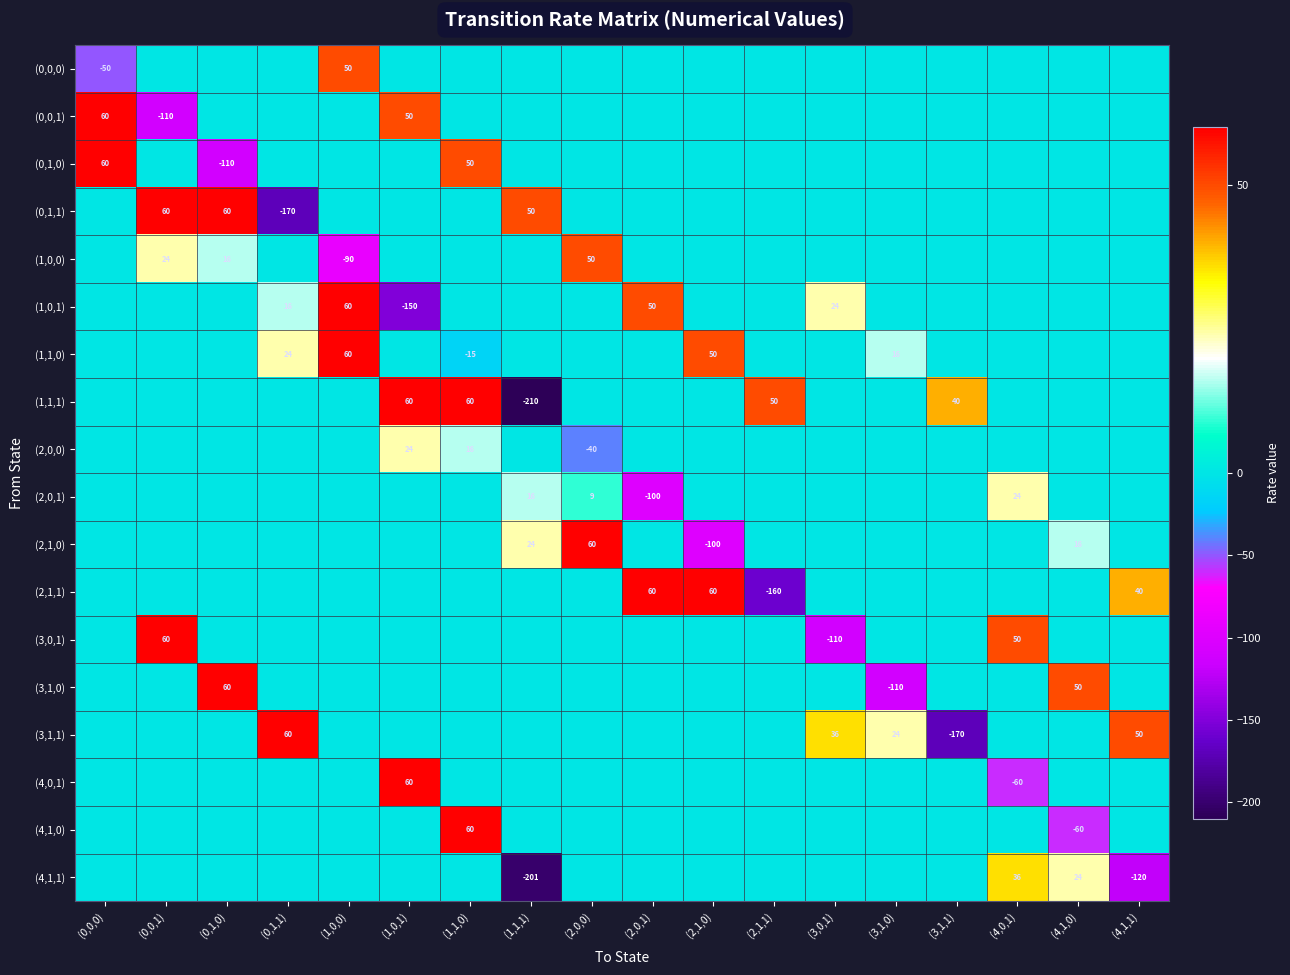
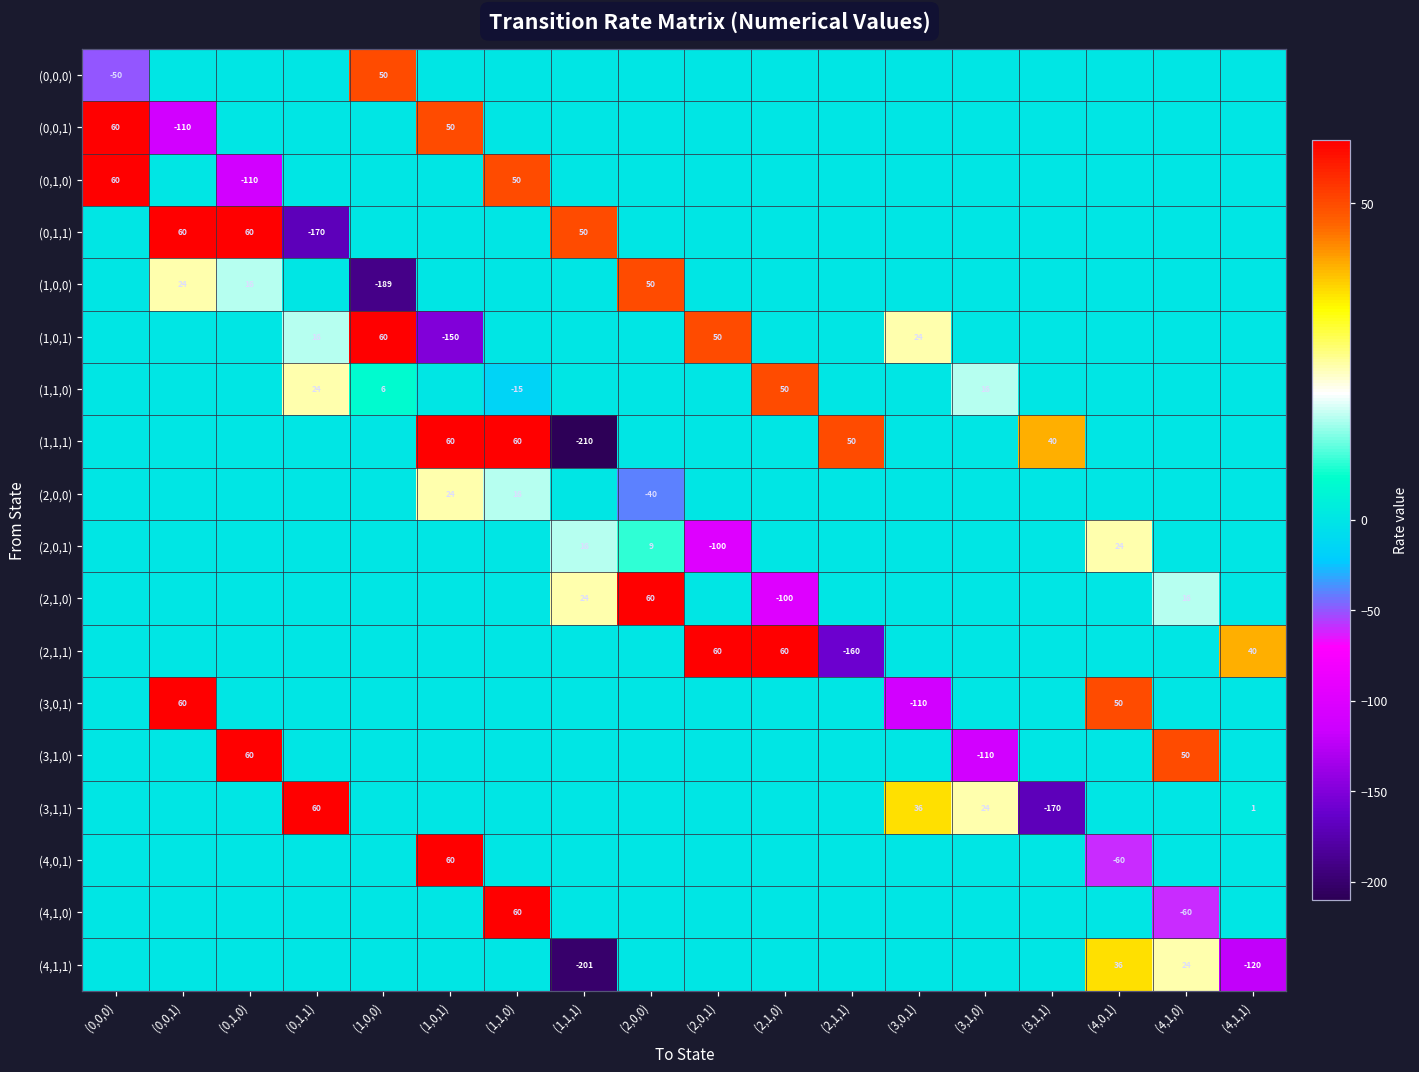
(1,0,0), (1,0,0): -90 -> -189
(1,1,0), (1,0,0): 60 -> 6
(3,1,1), (4,1,1): 50 -> 1
